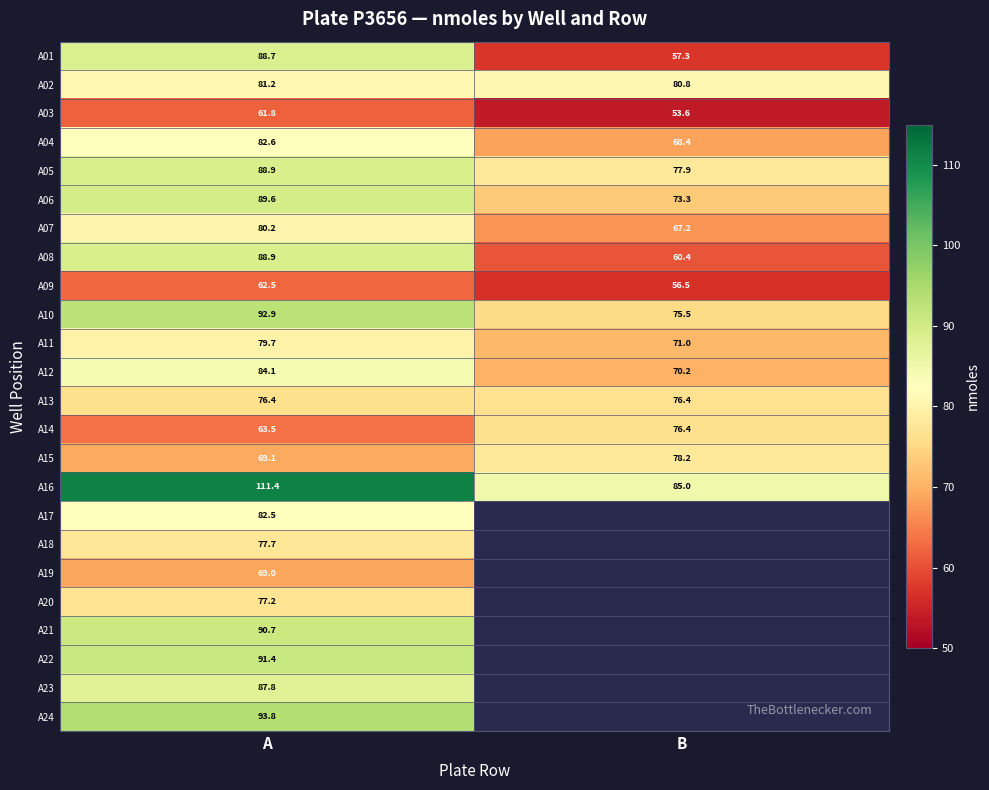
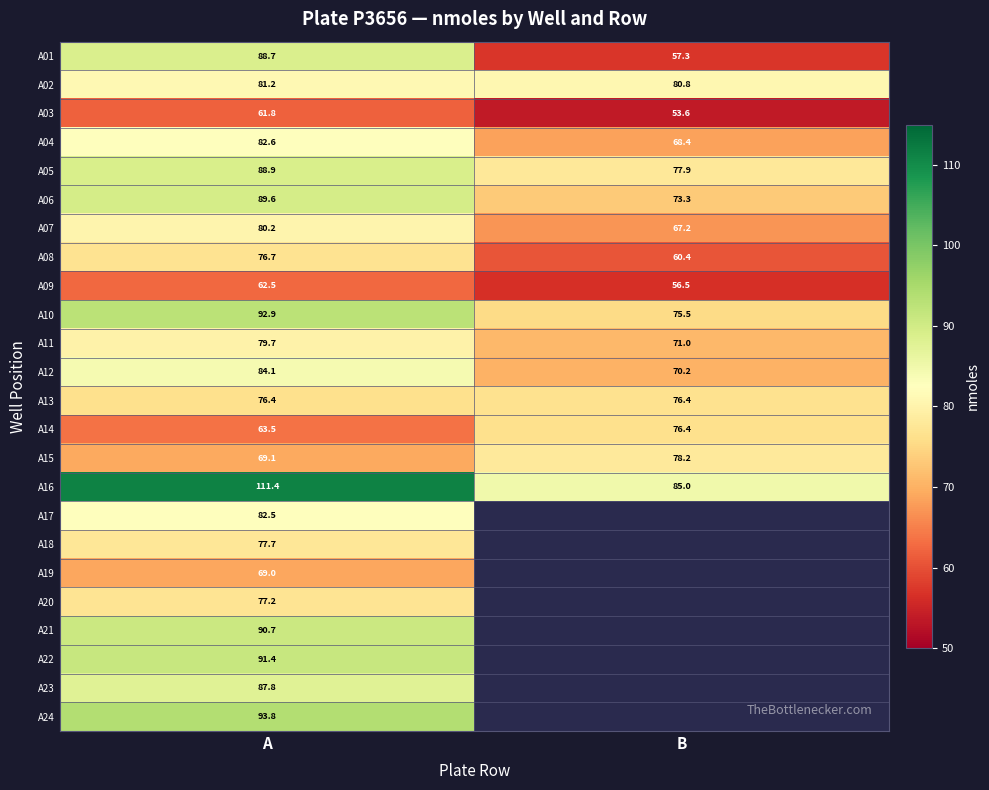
A08, A: 88.9 -> 76.7
